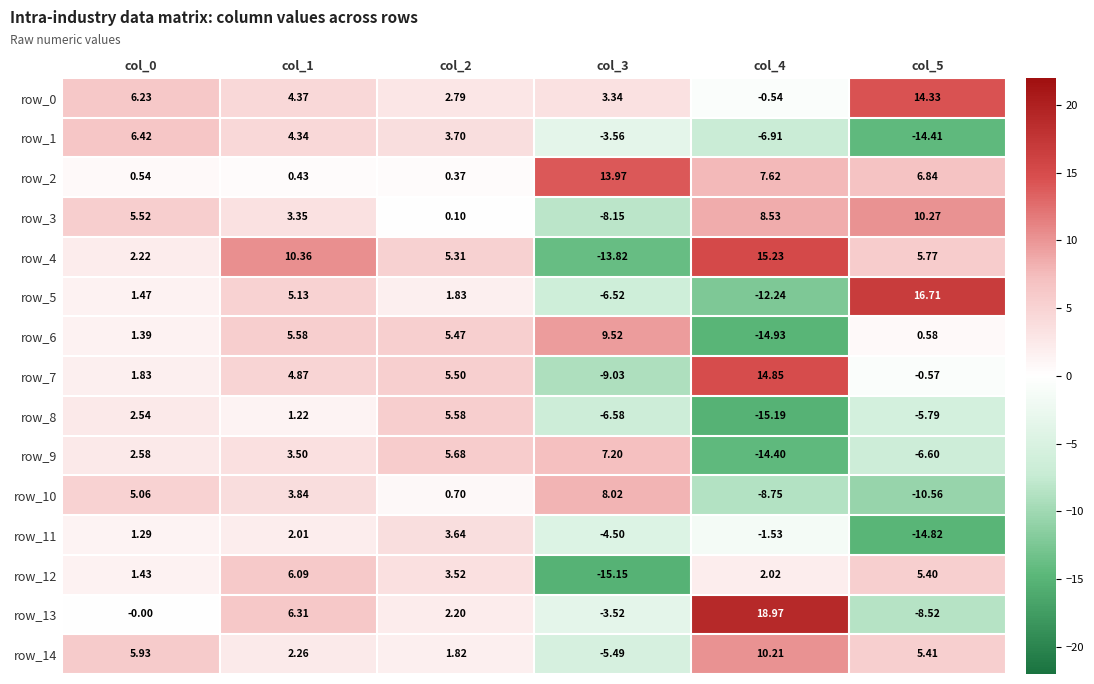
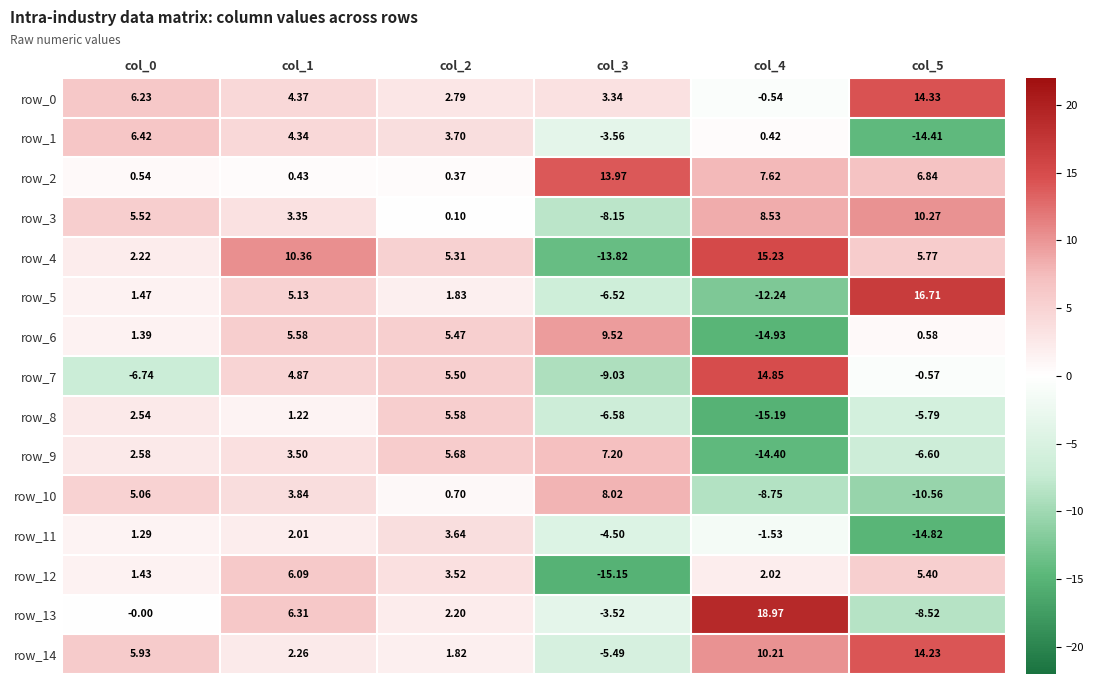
row_1, col_4: -6.91 -> 0.42
row_7, col_0: 1.83 -> -6.74
row_14, col_5: 5.41 -> 14.23
